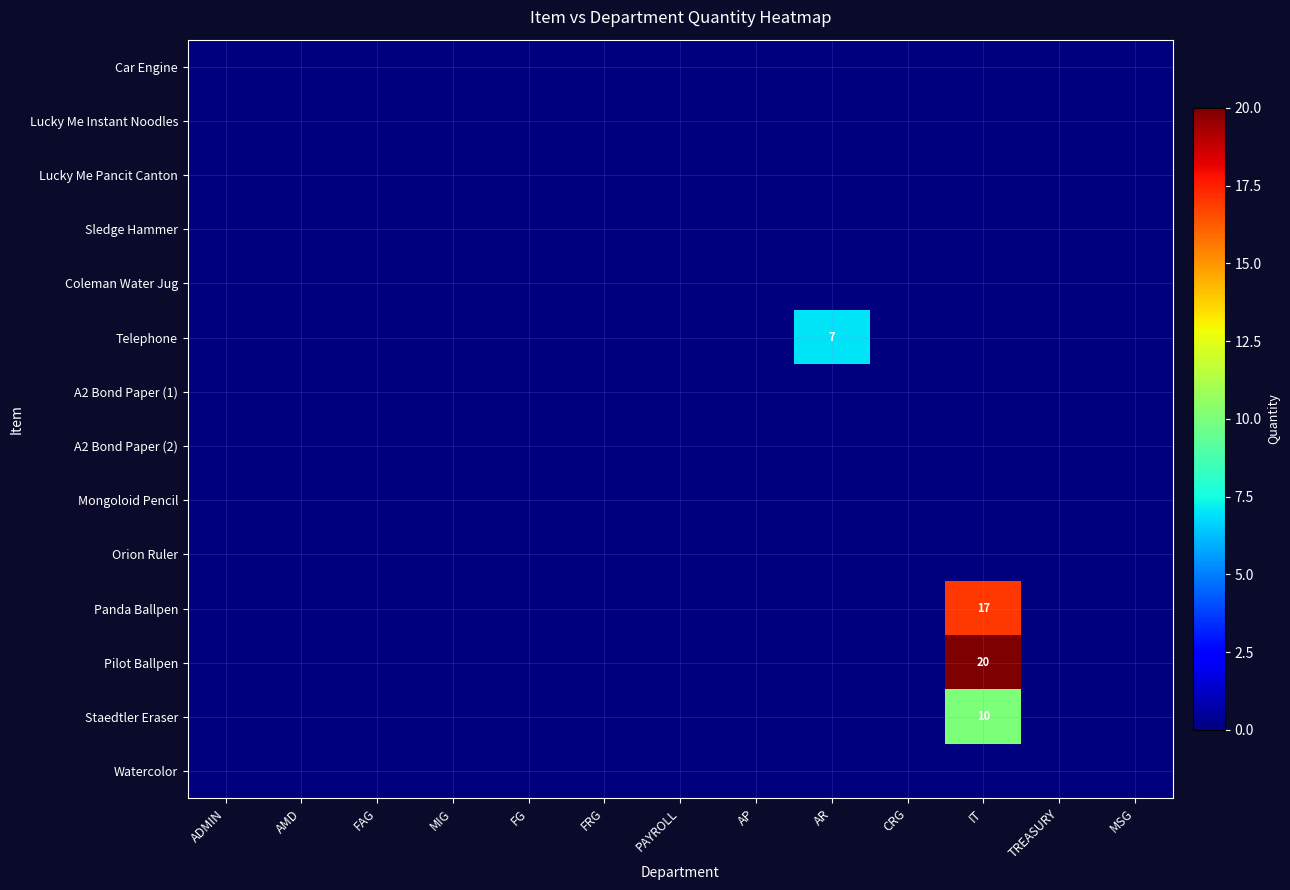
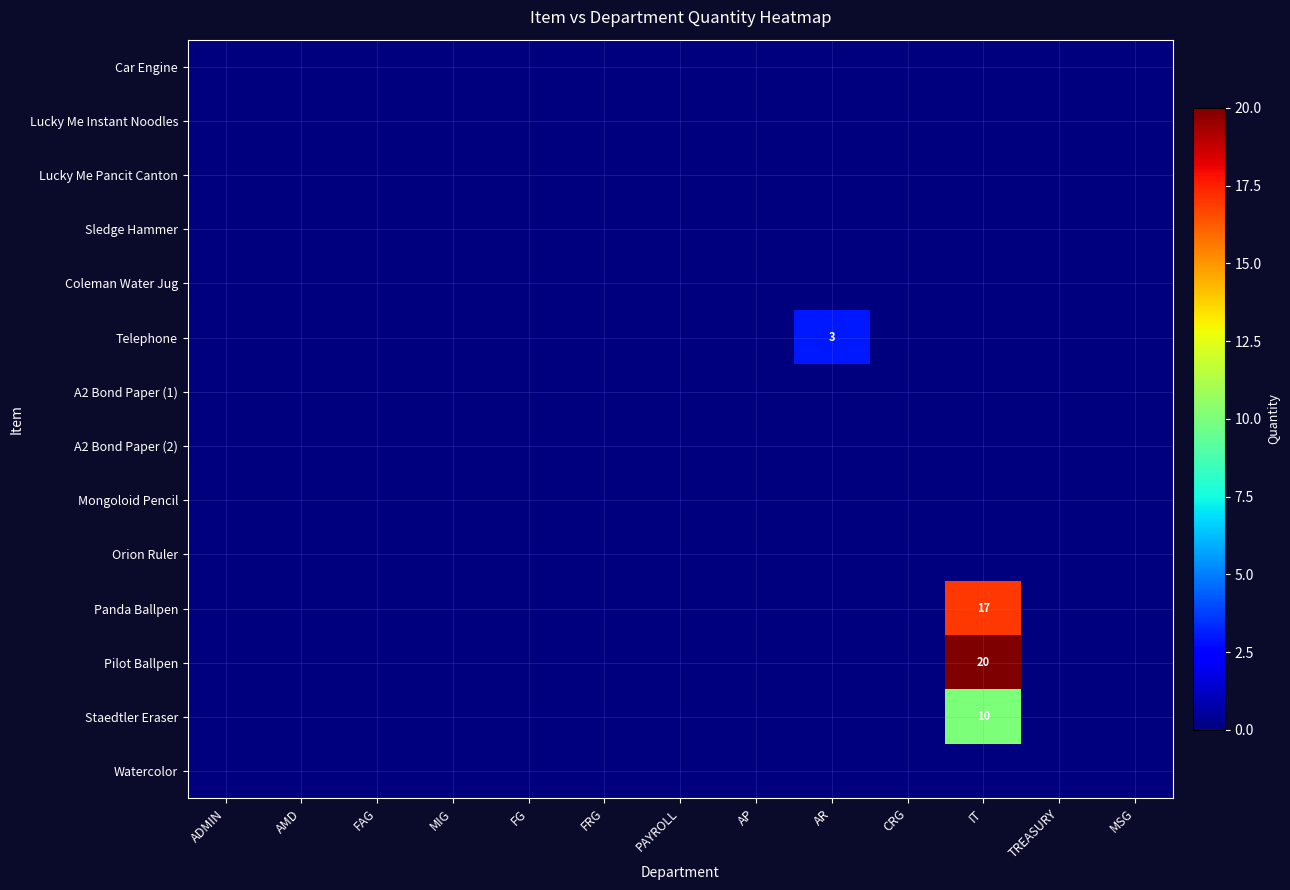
Telephone, AR: 7 -> 3
